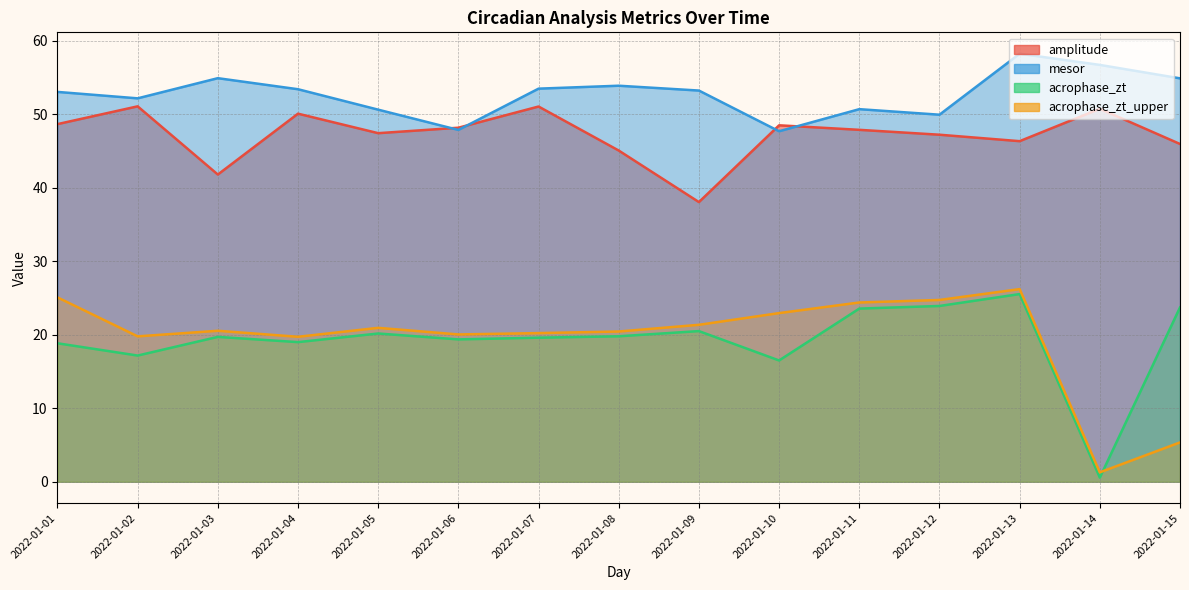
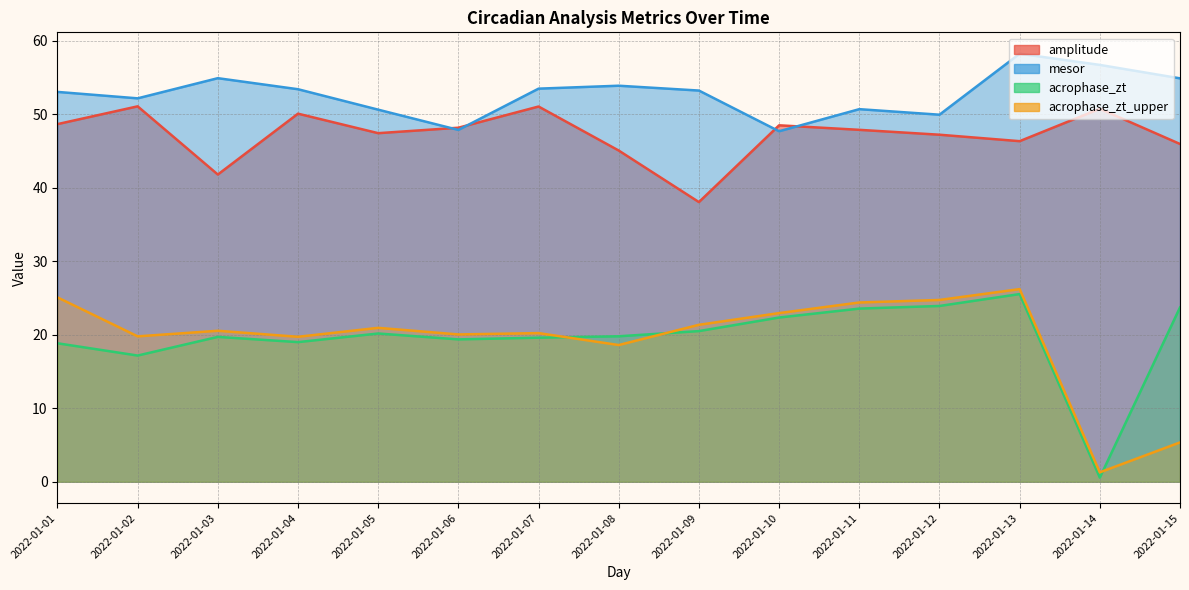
acrophase_zt_upper, 2022-01-08: 20 -> 19
acrophase_zt, 2022-01-10: 17 -> 22
